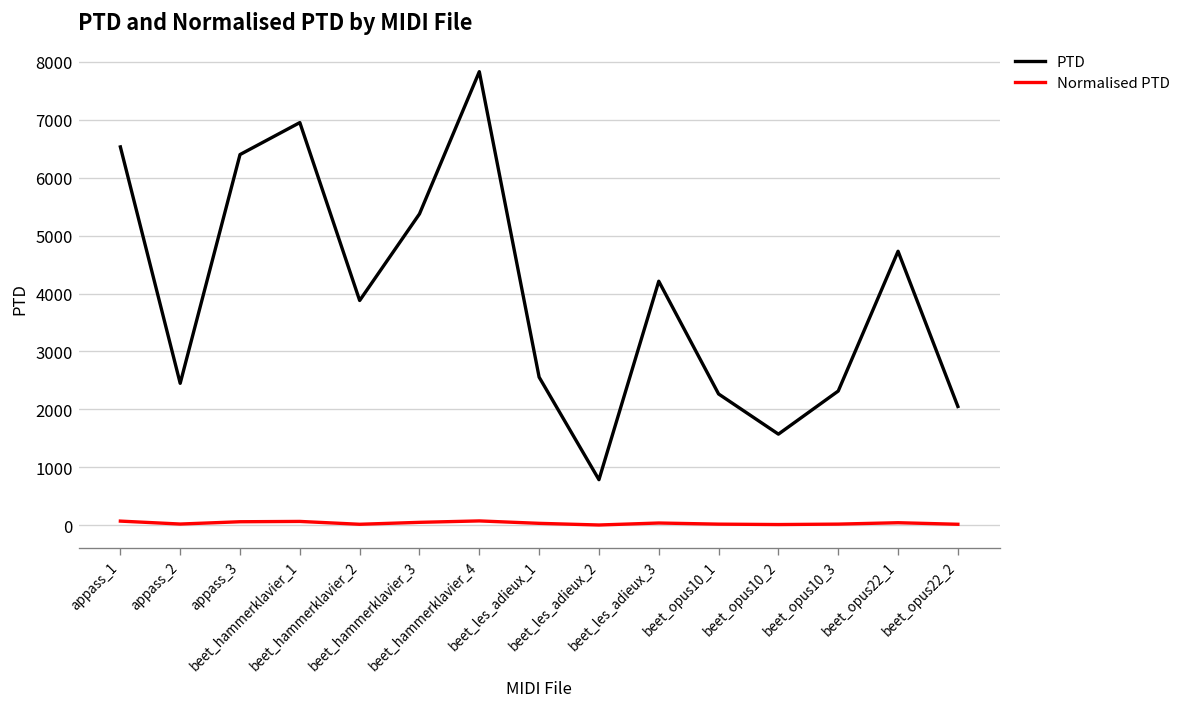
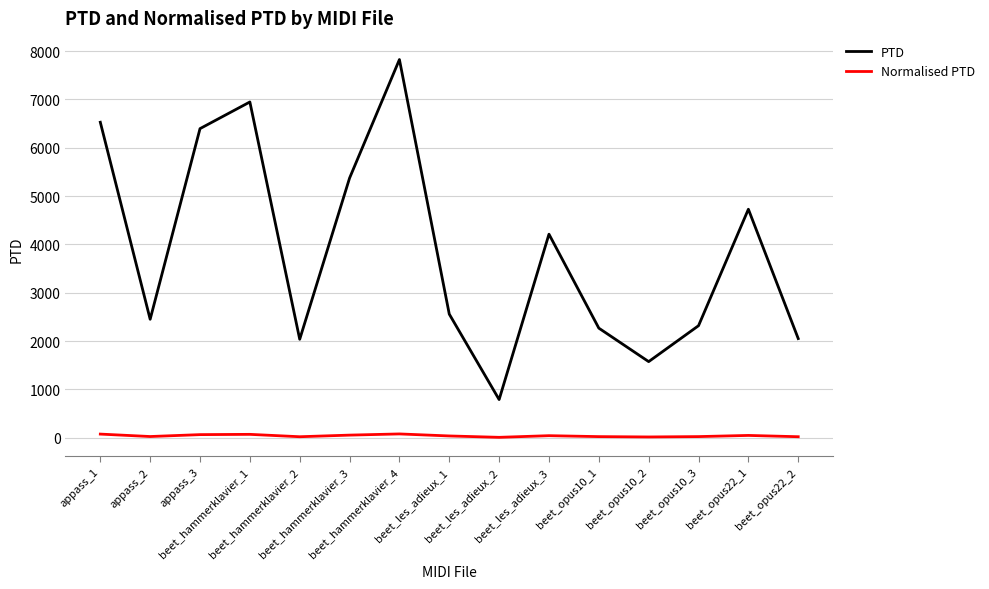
PTD, beet_hammerklavier_2: 3900 -> 2000
